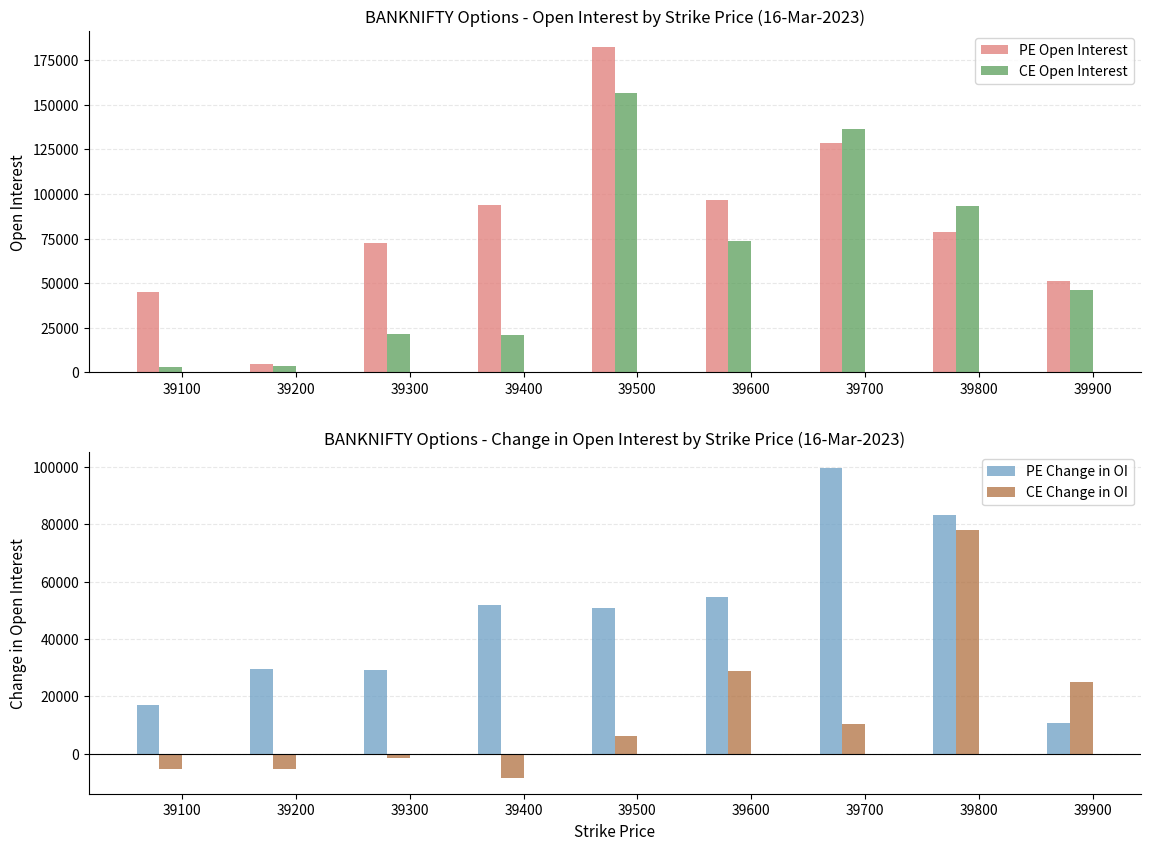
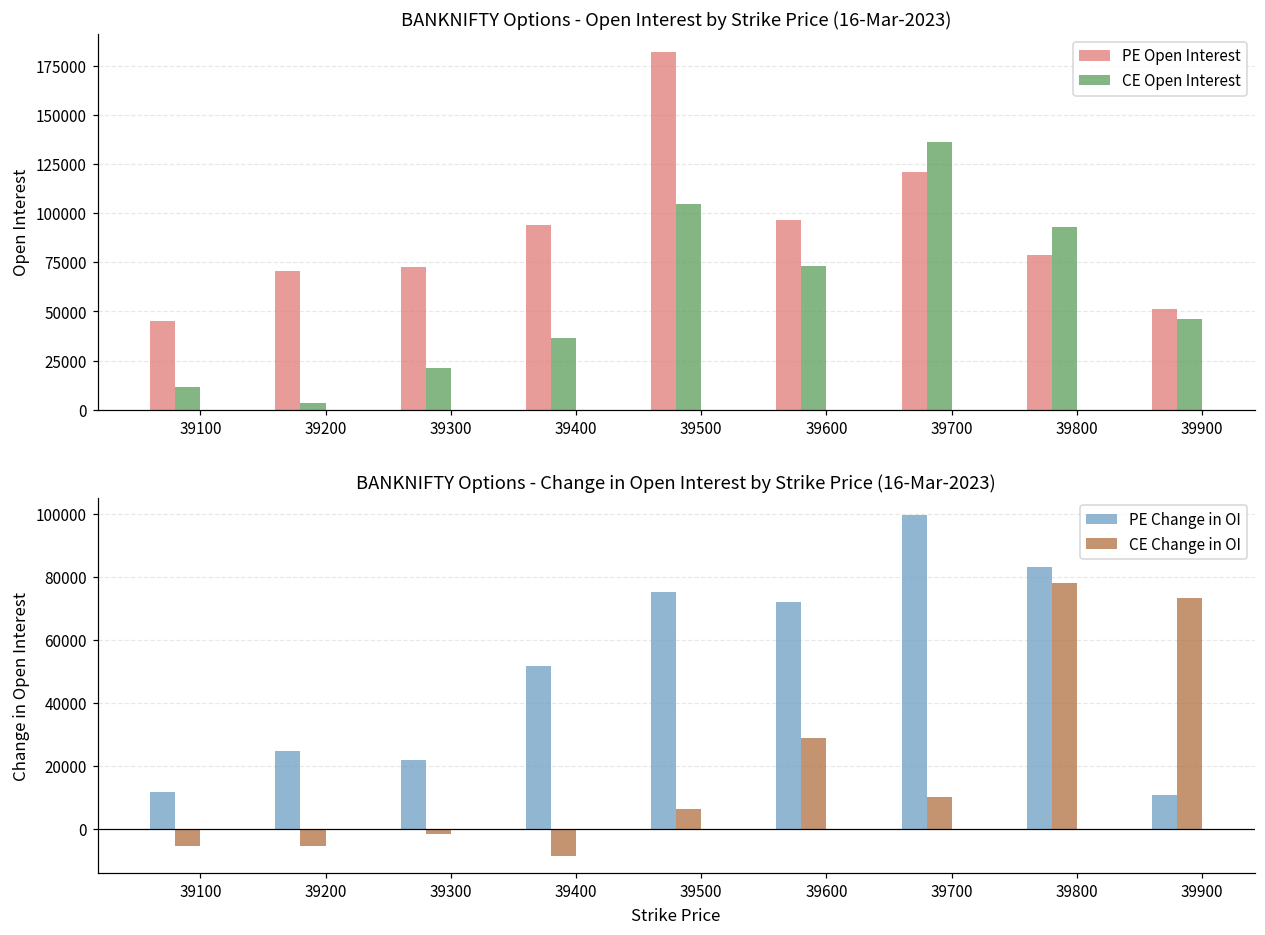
BANKNIFTY Options - Open Interest by Strike Price (16-Mar-2023), CE Open Interest, 39100: 3000 -> 11000
BANKNIFTY Options - Open Interest by Strike Price (16-Mar-2023), PE Open Interest, 39200: 5000 -> 71000
BANKNIFTY Options - Open Interest by Strike Price (16-Mar-2023), CE Open Interest, 39400: 21000 -> 37000
BANKNIFTY Options - Open Interest by Strike Price (16-Mar-2023), CE Open Interest, 39500: 156000 -> 105000
BANKNIFTY Options - Open Interest by Strike Price (16-Mar-2023), PE Open Interest, 39700: 128000 -> 121000
BANKNIFTY Options - Change in Open Interest by Strike Price (16-Mar-2023), PE Change in OI, 39100: 17000 -> 12000
BANKNIFTY Options - Change in Open Interest by Strike Price (16-Mar-2023), PE Change in OI, 39200: 30000 -> 25000
BANKNIFTY Options - Change in Open Interest by Strike Price (16-Mar-2023), PE Change in OI, 39300: 29000 -> 22000
BANKNIFTY Options - Change in Open Interest by Strike Price (16-Mar-2023), PE Change in OI, 39500: 51000 -> 75000
BANKNIFTY Options - Change in Open Interest by Strike Price (16-Mar-2023), PE Change in OI, 39600: 55000 -> 72000
BANKNIFTY Options - Change in Open Interest by Strike Price (16-Mar-2023), CE Change in OI, 39900: 25000 -> 73000
